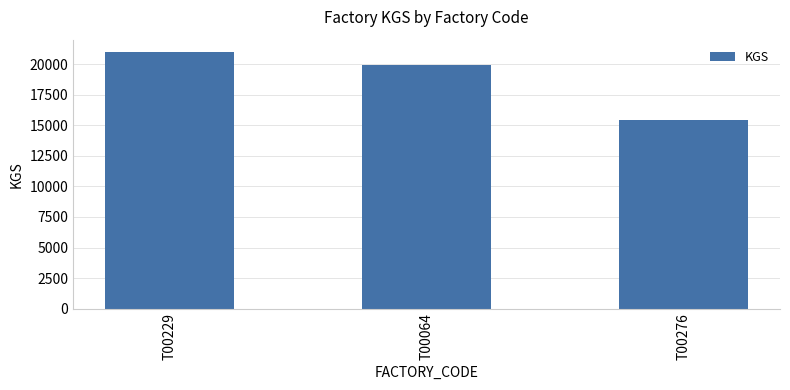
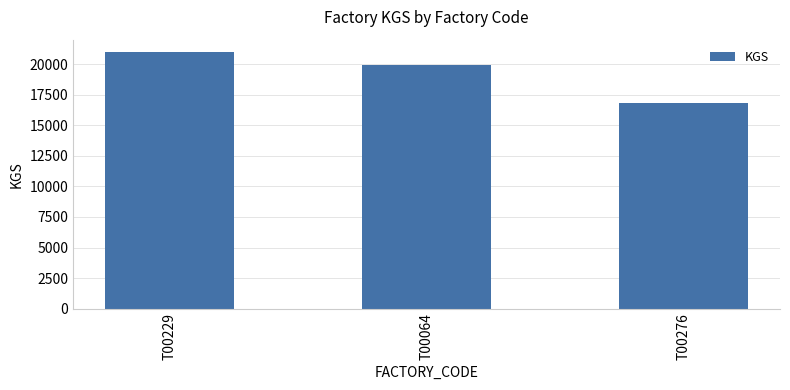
T00276: 15400 -> 16800
